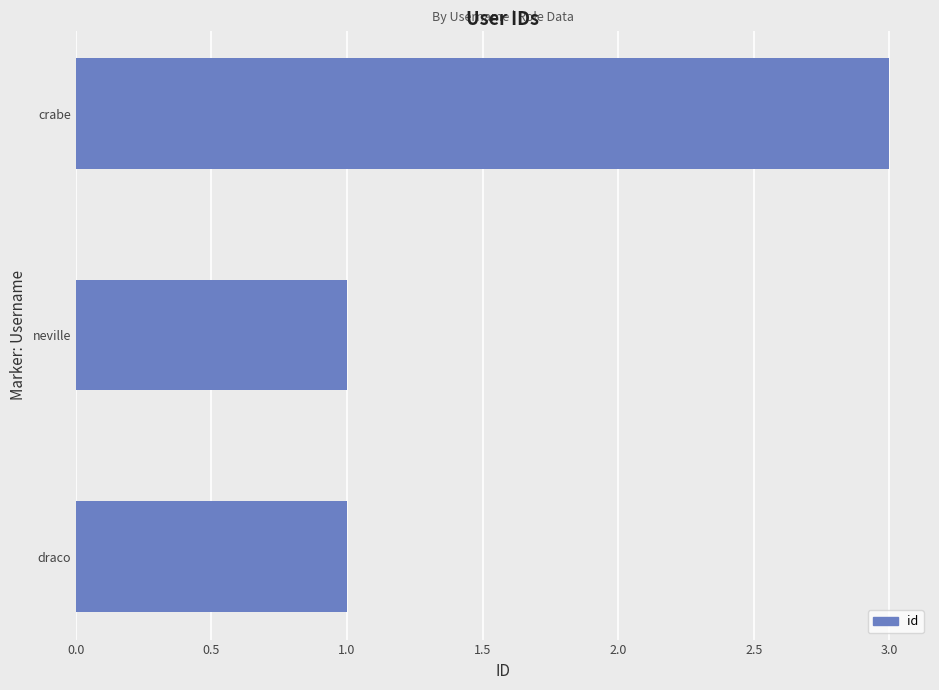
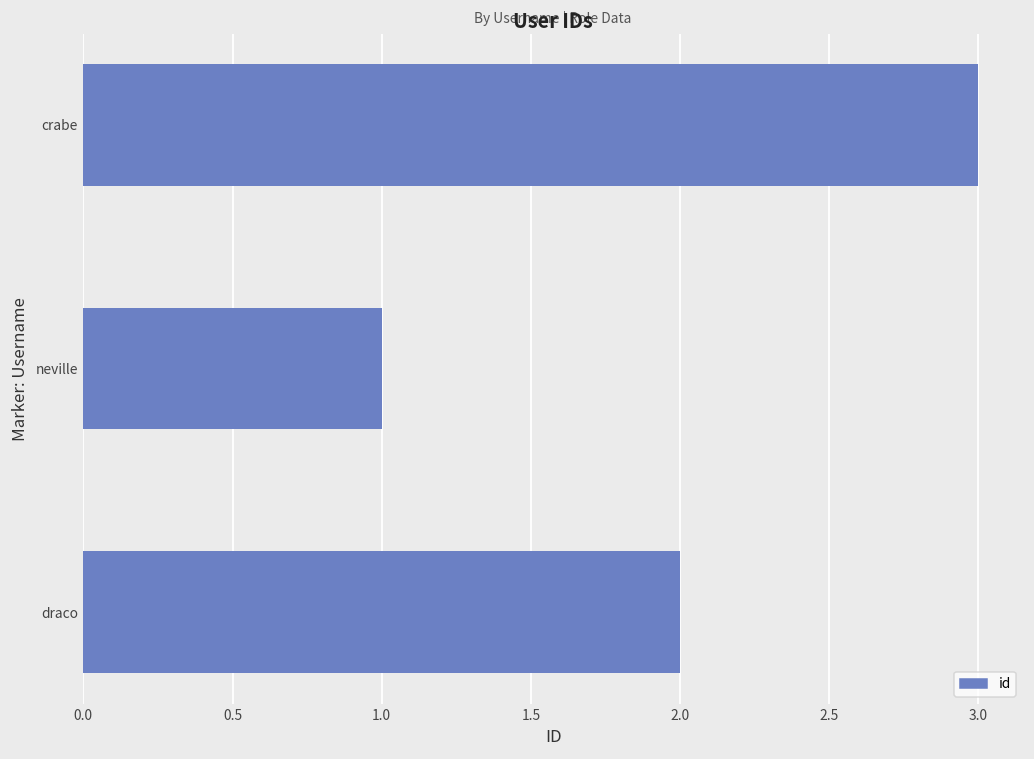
draco: 1 -> 2
